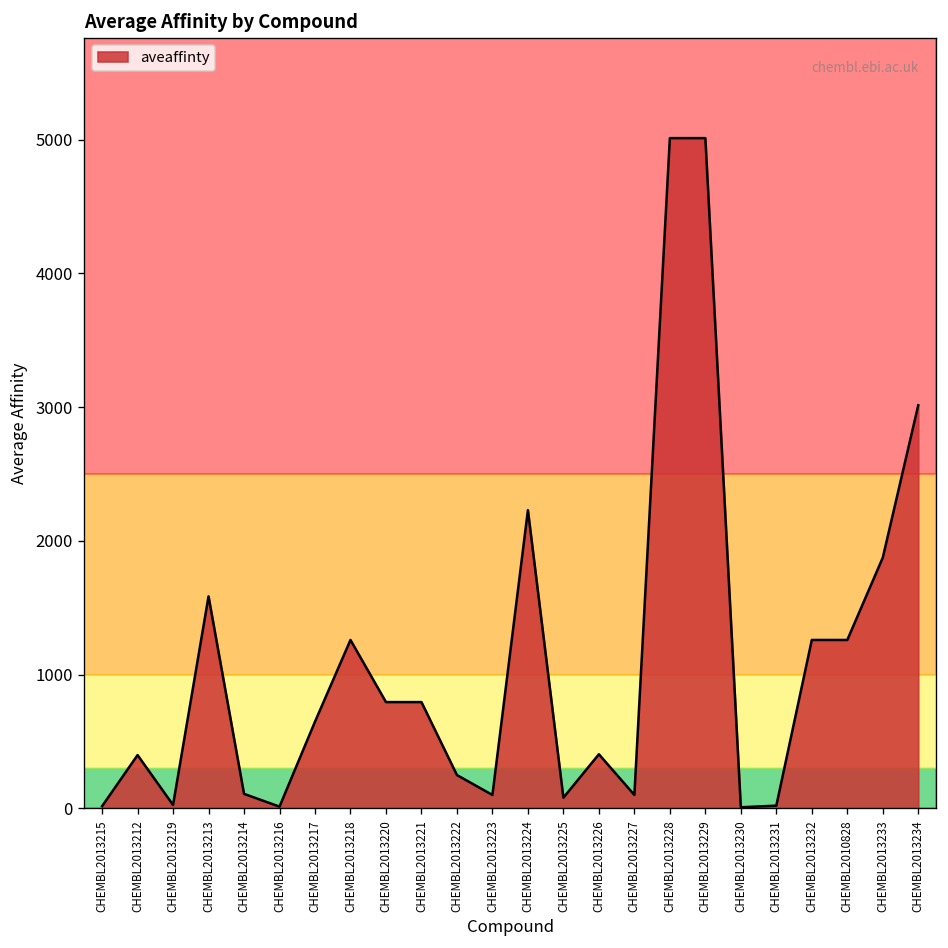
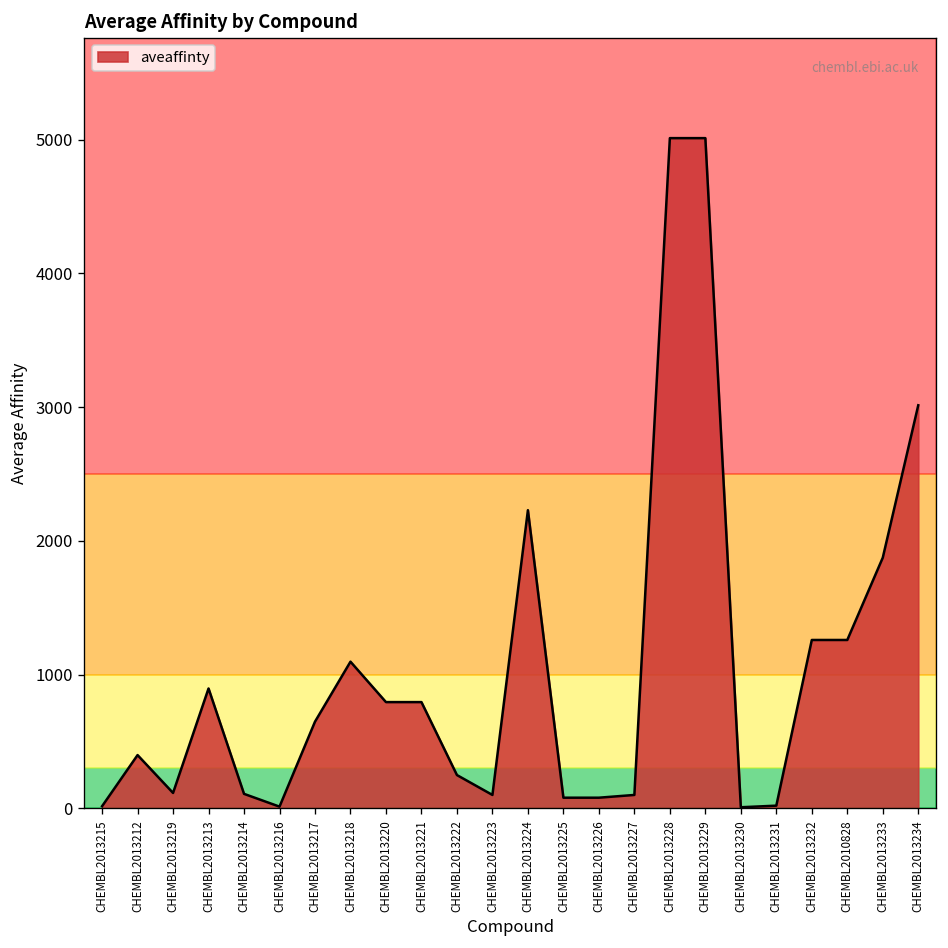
CHEMBL2013219: 30 -> 110
CHEMBL2013213: 1580 -> 900
CHEMBL2013218: 1260 -> 1100
CHEMBL2013226: 400 -> 80
